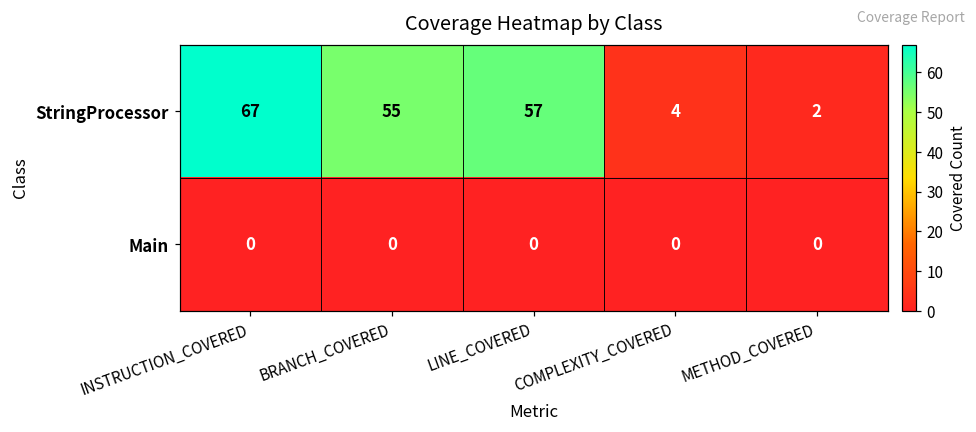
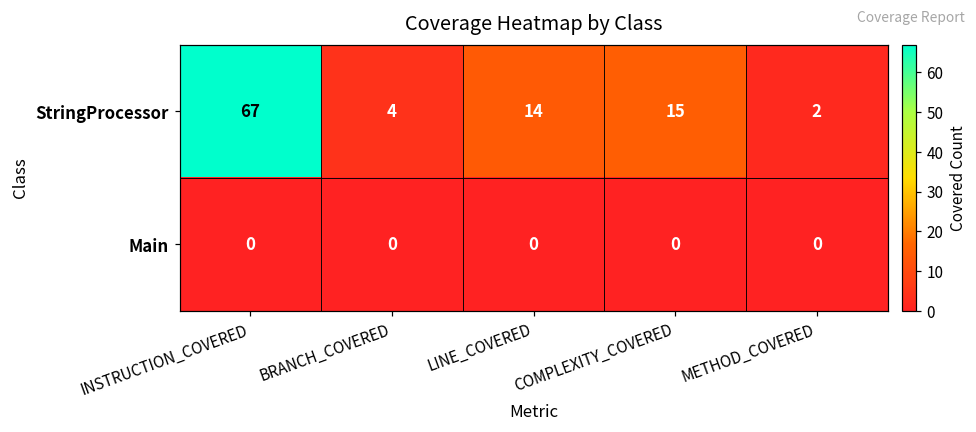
StringProcessor, BRANCH_COVERED: 55 -> 4
StringProcessor, LINE_COVERED: 57 -> 14
StringProcessor, COMPLEXITY_COVERED: 4 -> 15
